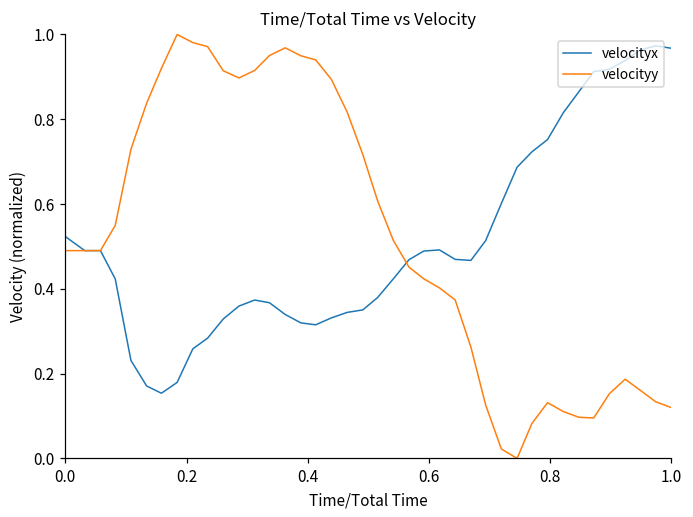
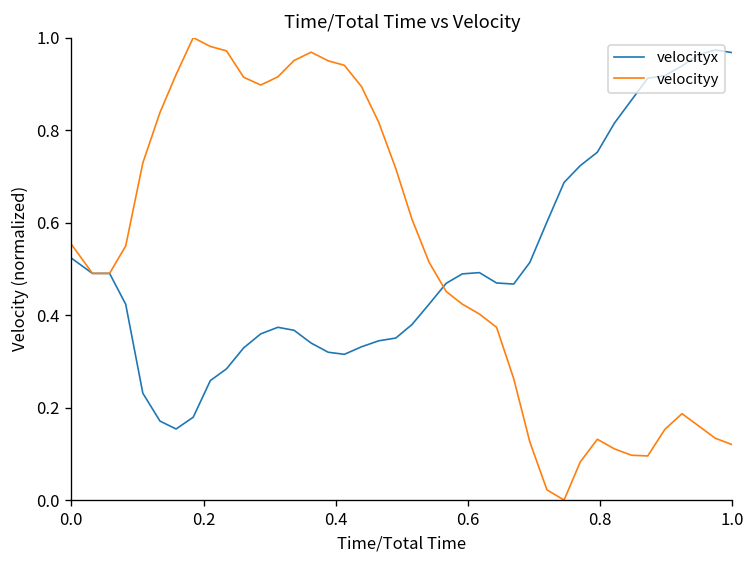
velocityy, 0.0: 0.49 -> 0.55
